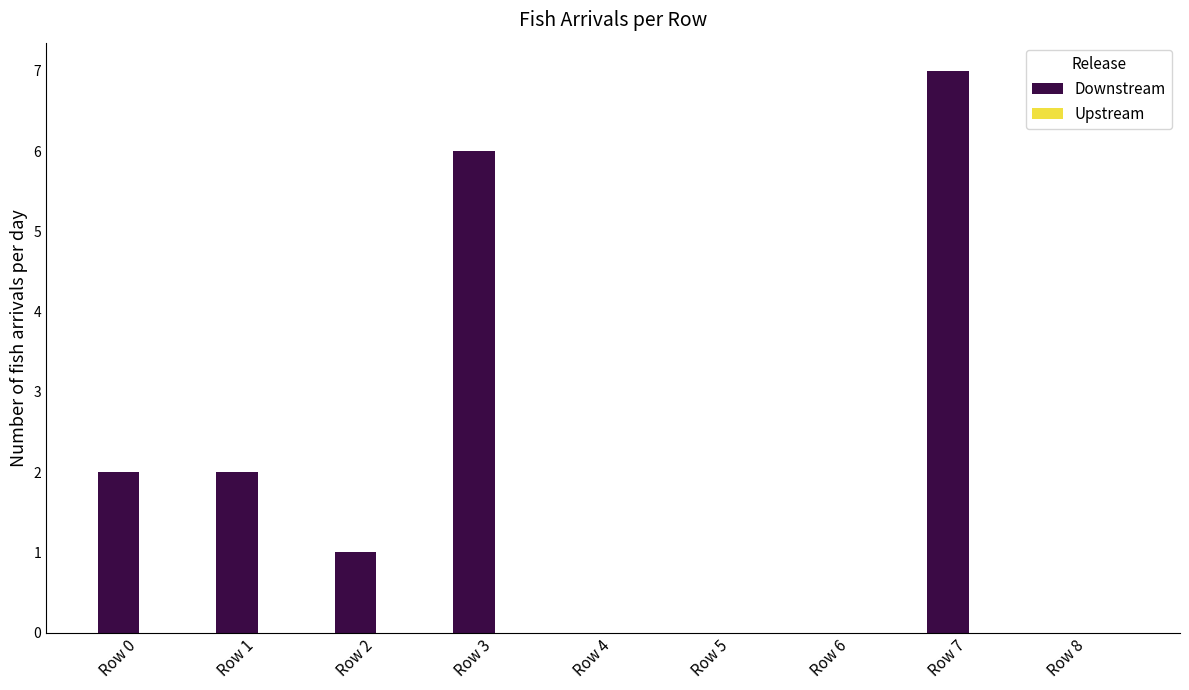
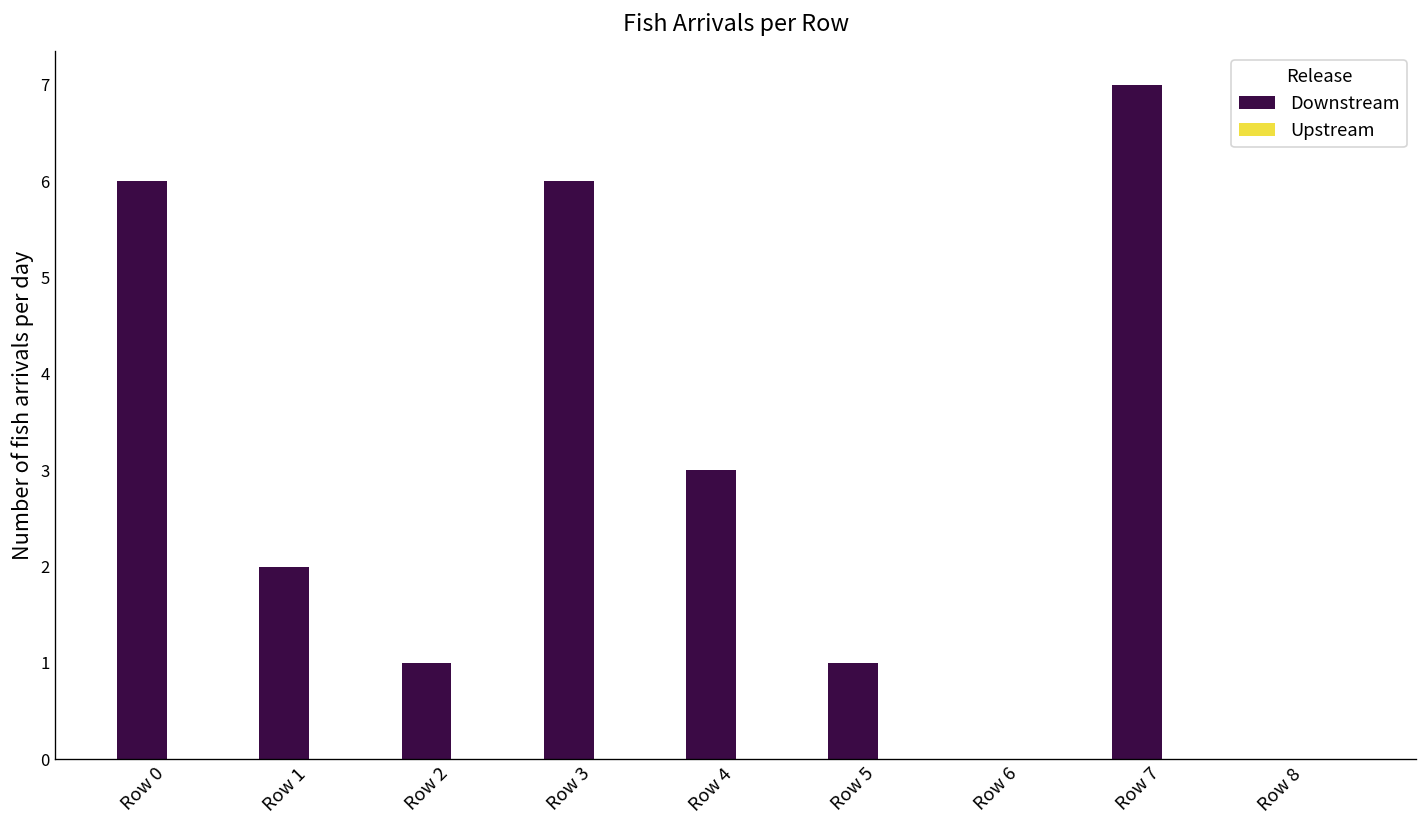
Downstream, Row 0: 2 -> 6
Downstream, Row 4: 0 -> 3
Downstream, Row 5: 0 -> 1
